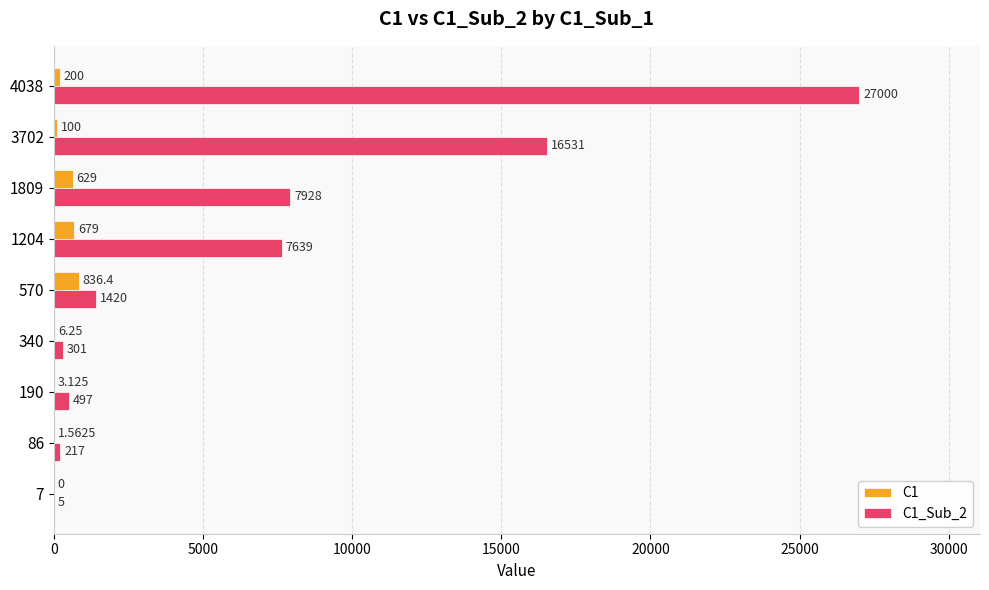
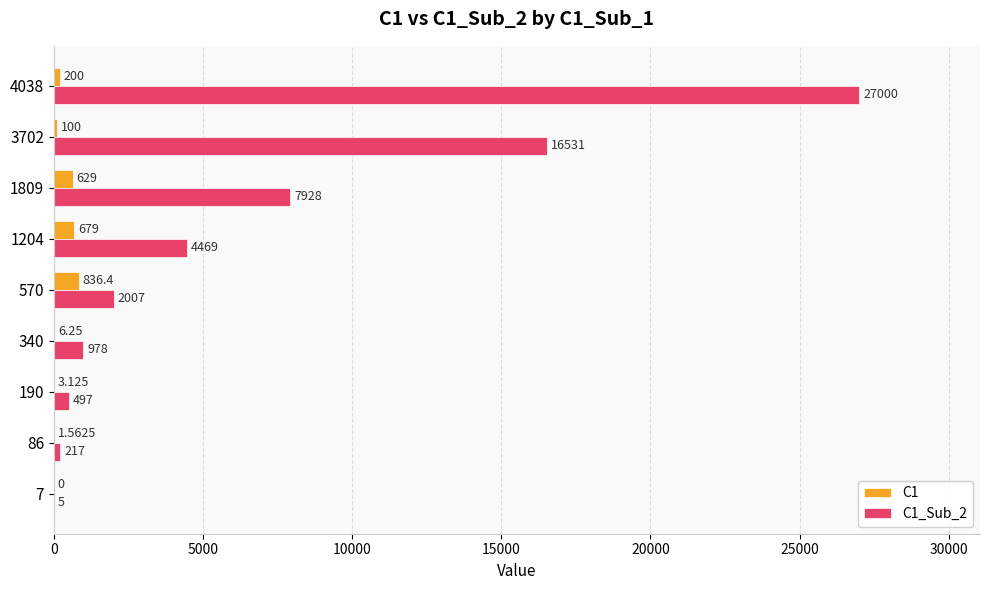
C1_Sub_2, 1204: 7639 -> 4469
C1_Sub_2, 570: 1420 -> 2007
C1_Sub_2, 340: 301 -> 978
